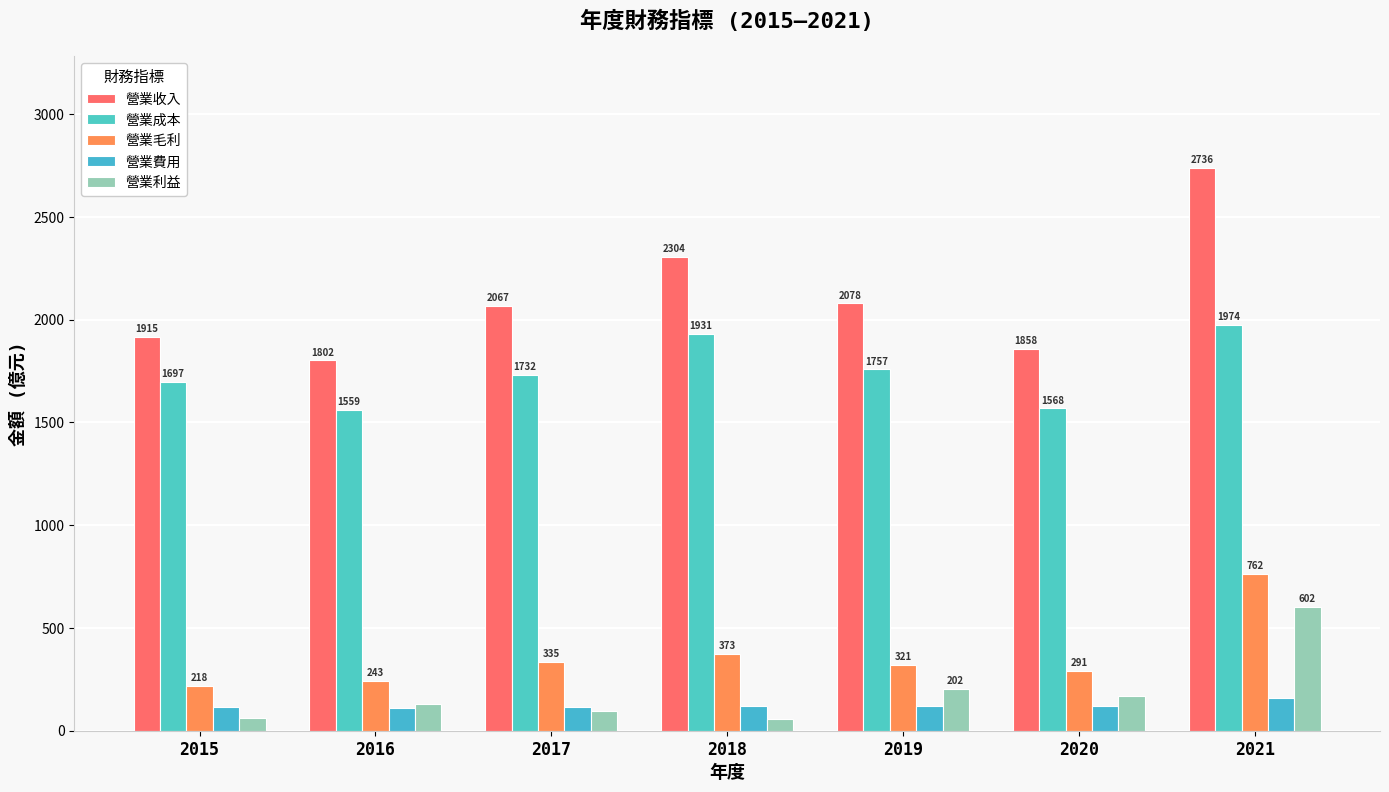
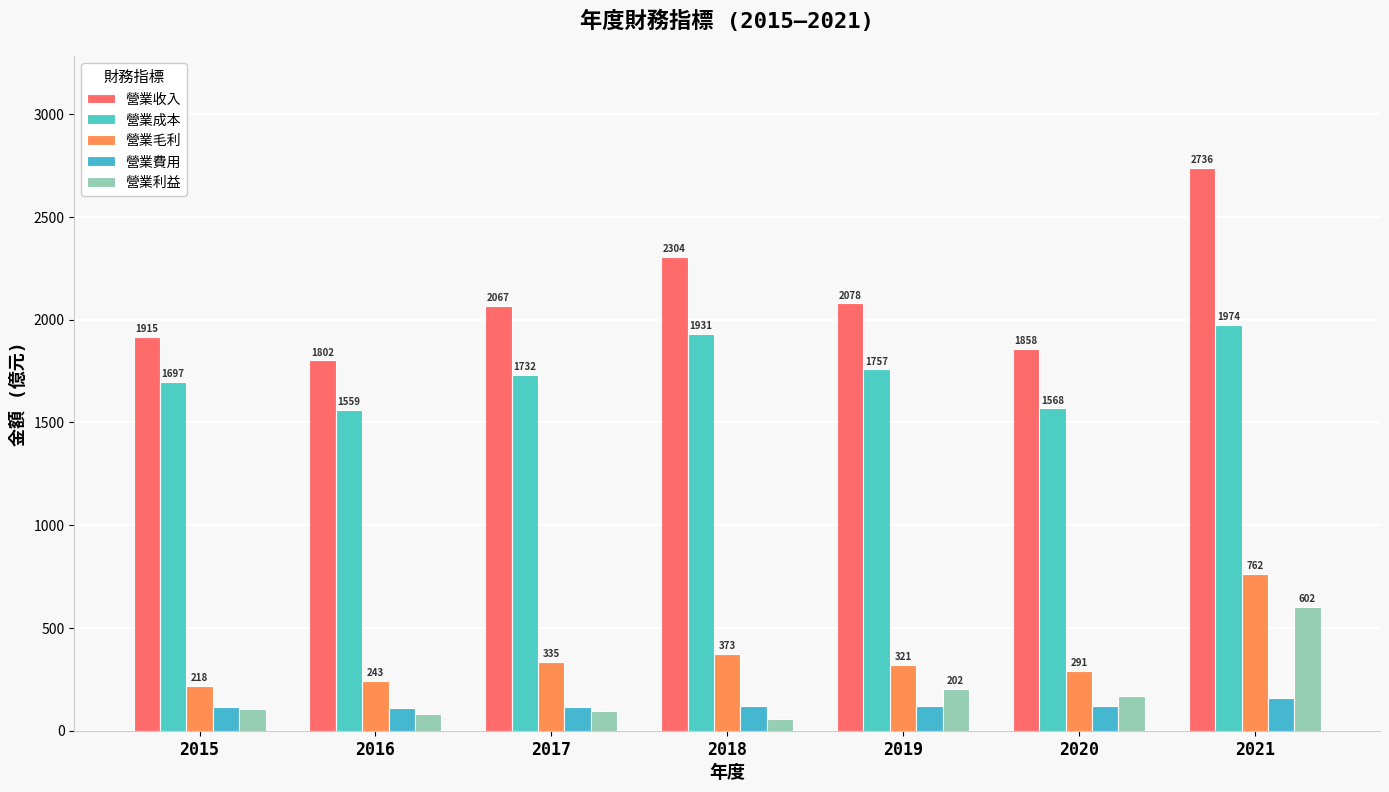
營業利益, 2015: 60 -> 110
營業利益, 2016: 130 -> 80
